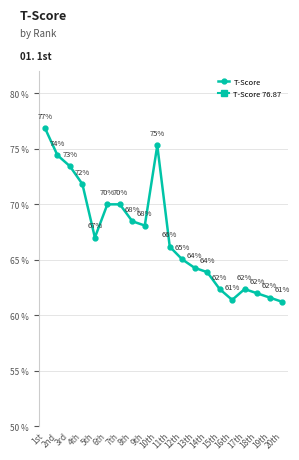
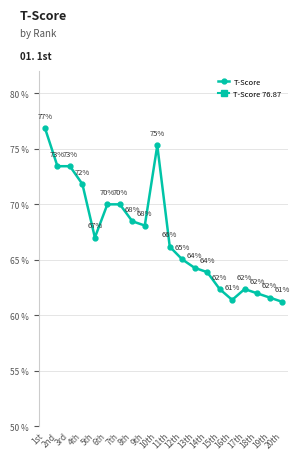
2nd: 74% -> 73%
